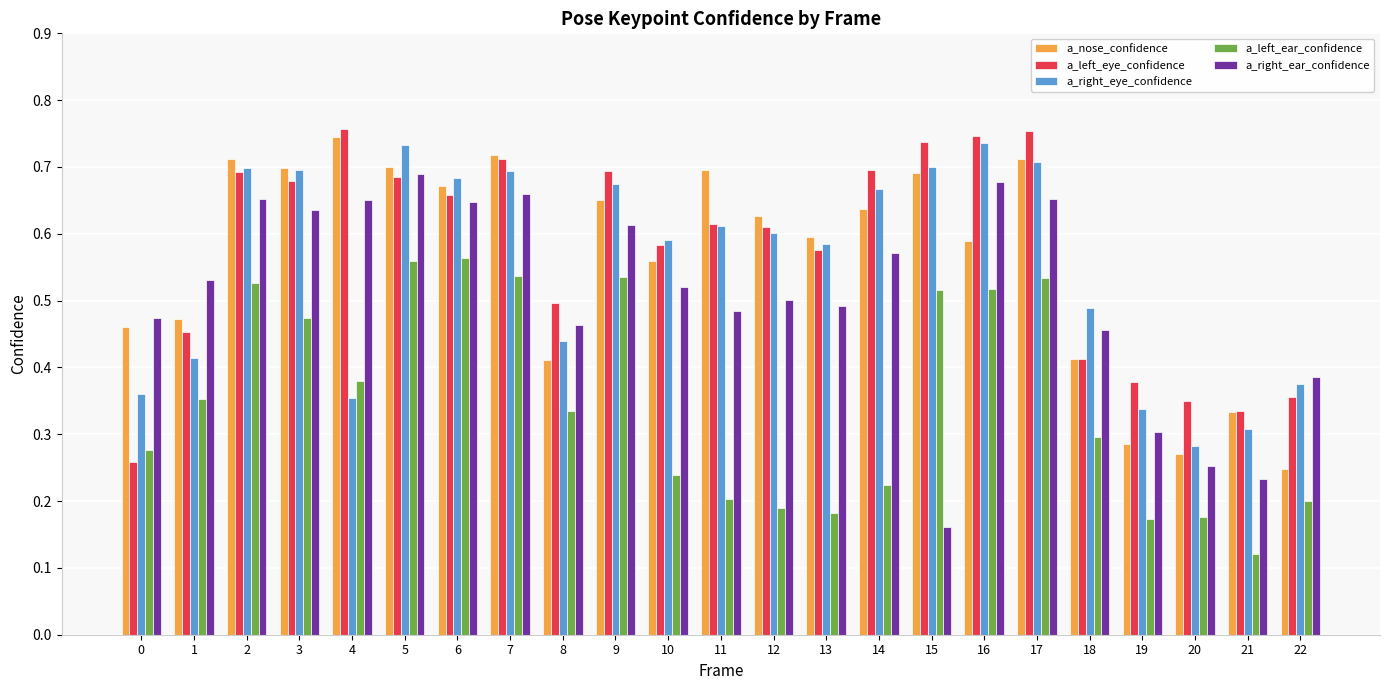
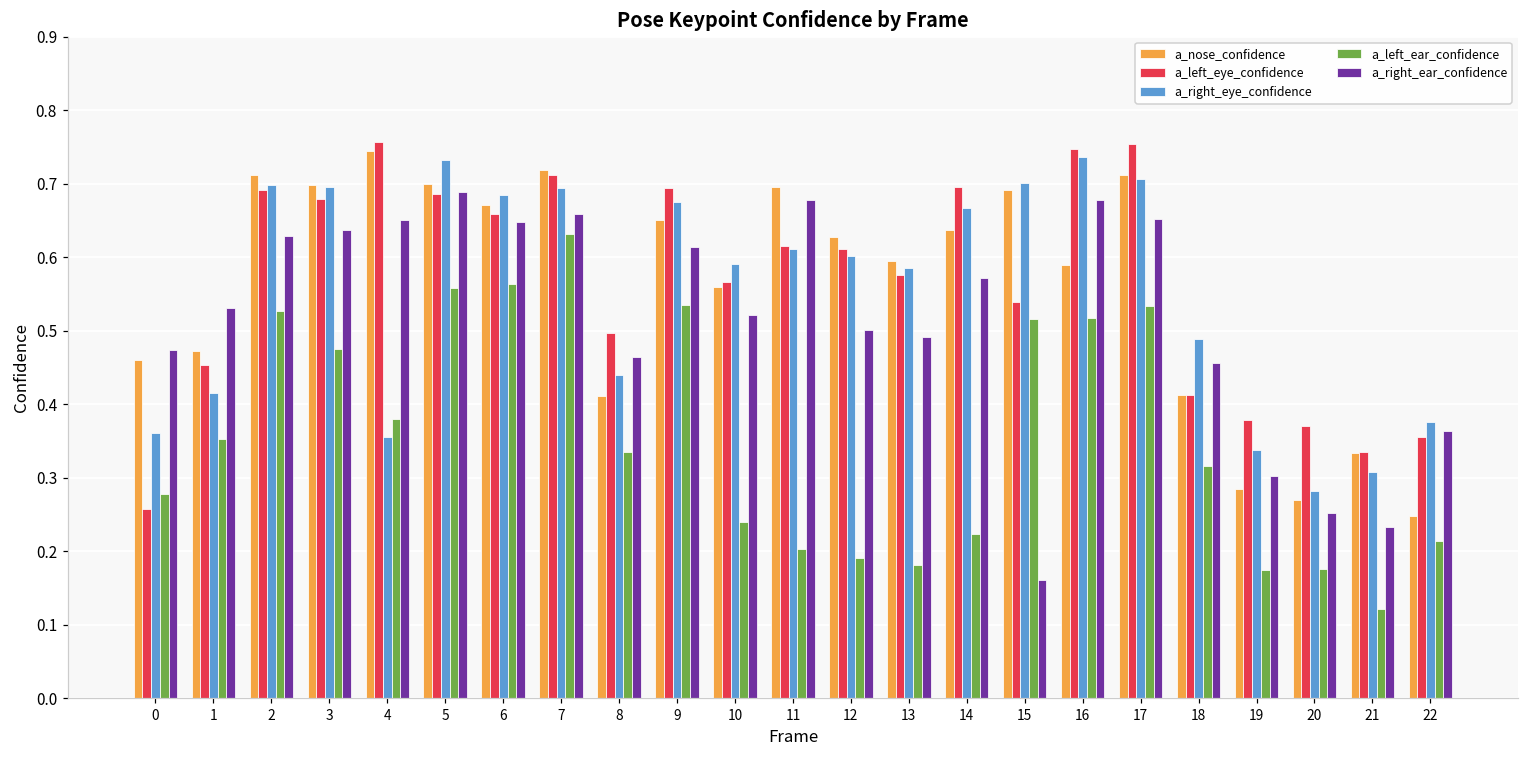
a_right_ear_confidence, 2: 0.65 -> 0.63
a_left_ear_confidence, 7: 0.54 -> 0.63
a_left_eye_confidence, 10: 0.58 -> 0.57
a_right_ear_confidence, 11: 0.48 -> 0.68
a_left_eye_confidence, 15: 0.74 -> 0.54
a_left_ear_confidence, 18: 0.30 -> 0.32
a_left_eye_confidence, 20: 0.35 -> 0.37
a_left_ear_confidence, 22: 0.20 -> 0.21
a_right_ear_confidence, 22: 0.39 -> 0.36
